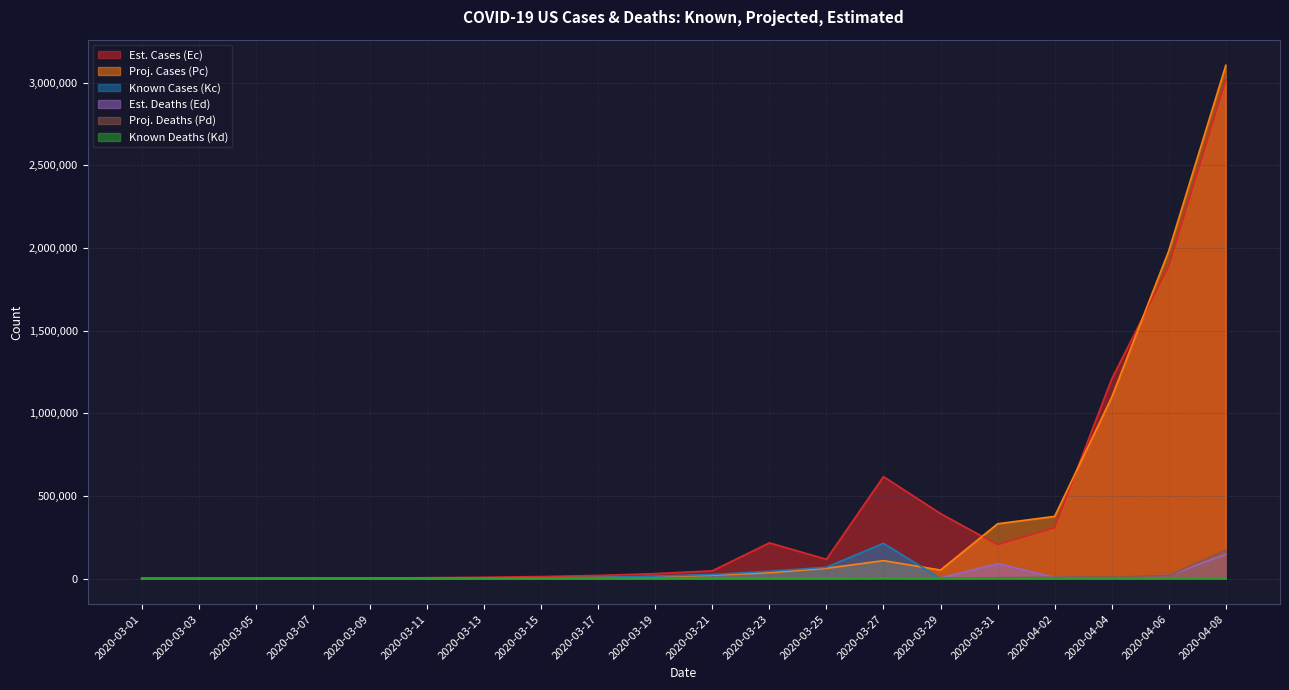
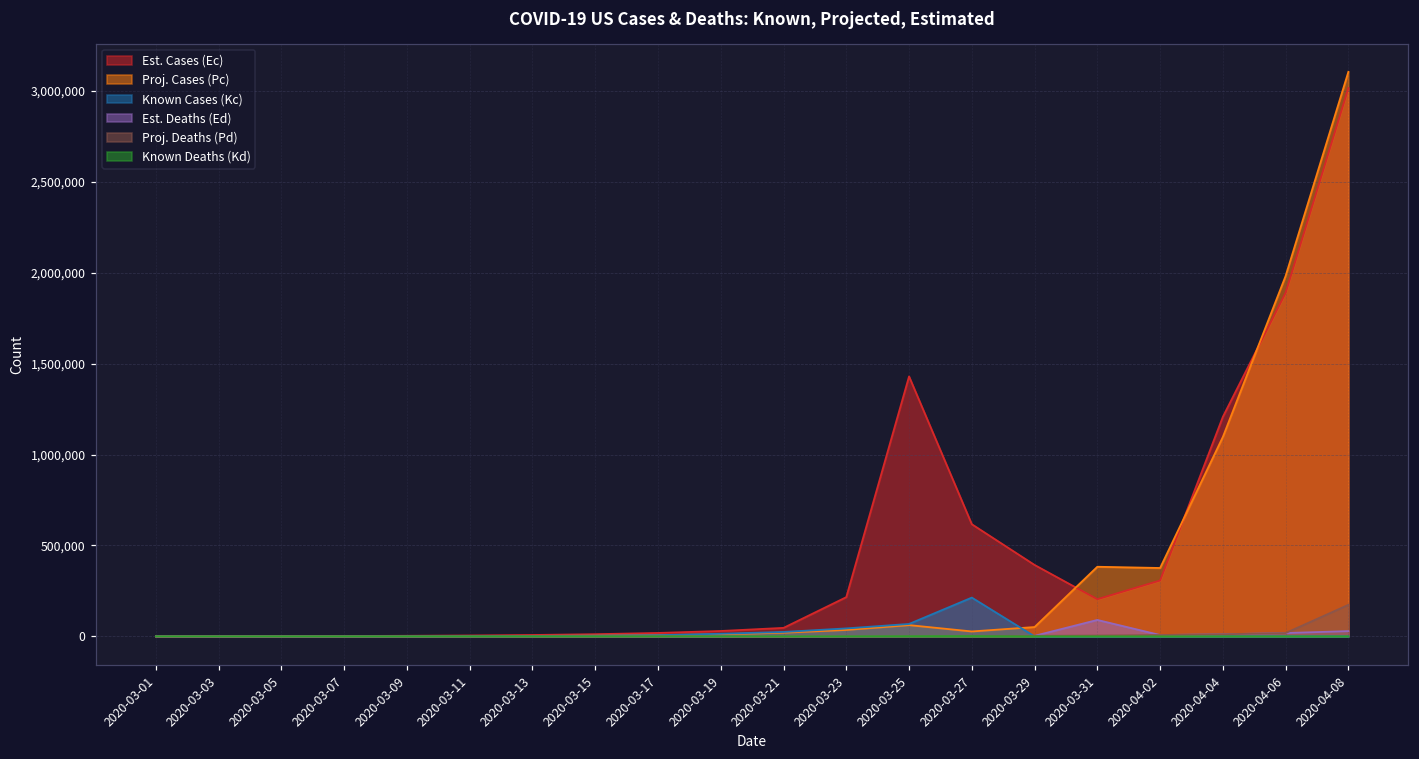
Est. Cases (Ec), 2020-03-25: 120,000 -> 1,430,000
Proj. Cases (Pc), 2020-03-27: 110,000 -> 30,000
Proj. Cases (Pc), 2020-03-31: 330,000 -> 380,000
Est. Deaths (Ed), 2020-04-08: 150,000 -> 30,000
